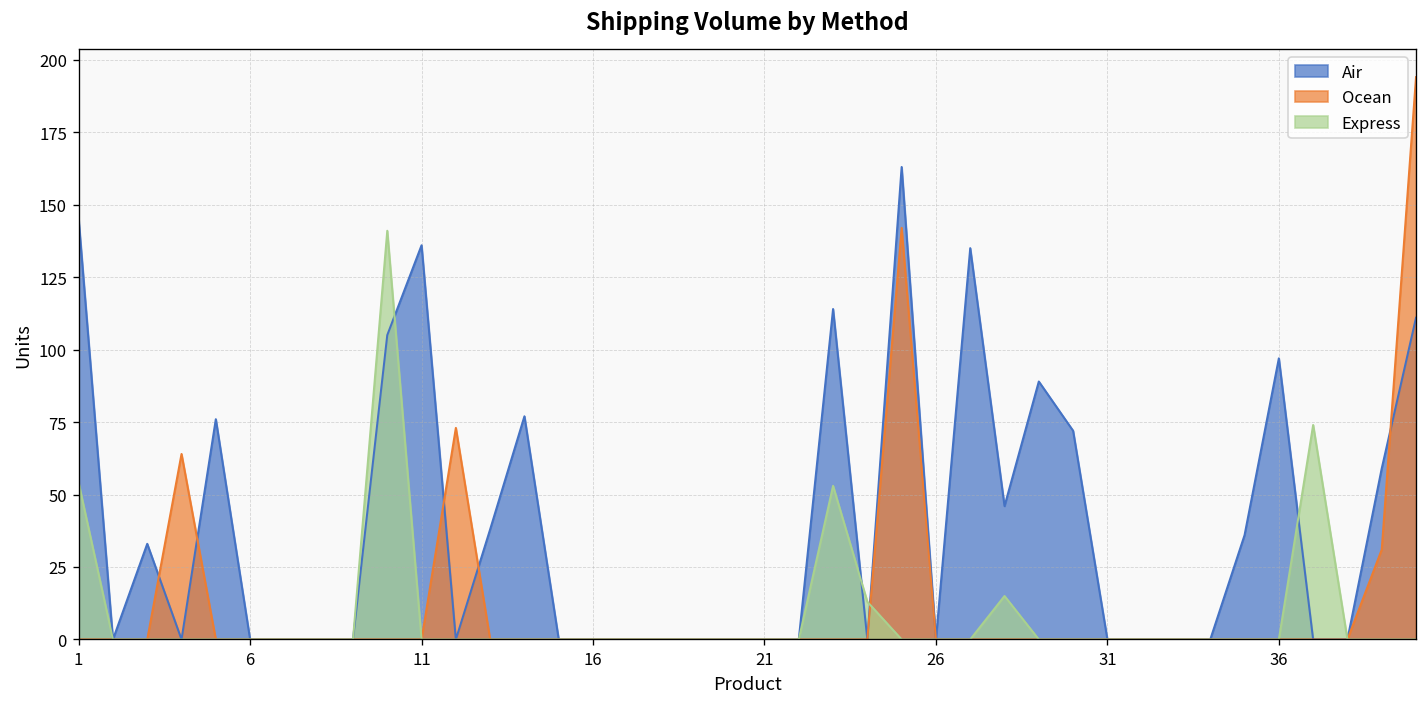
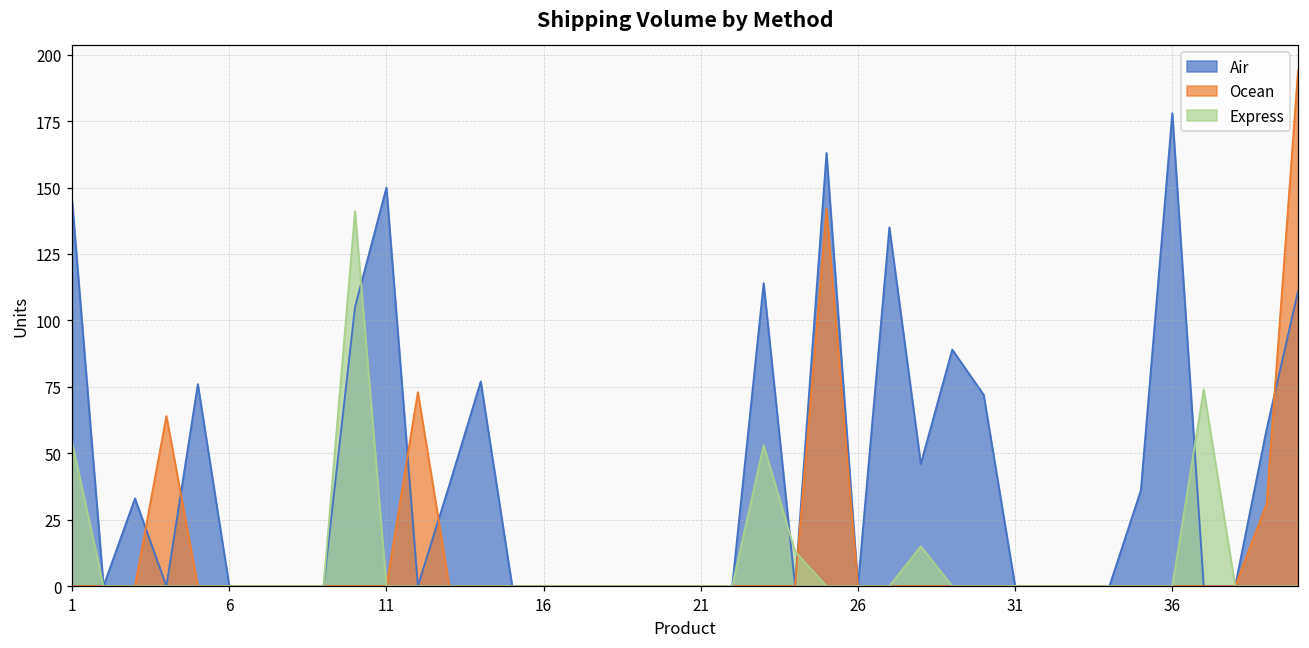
Air, 11: 136 -> 150
Air, 36: 97 -> 178
